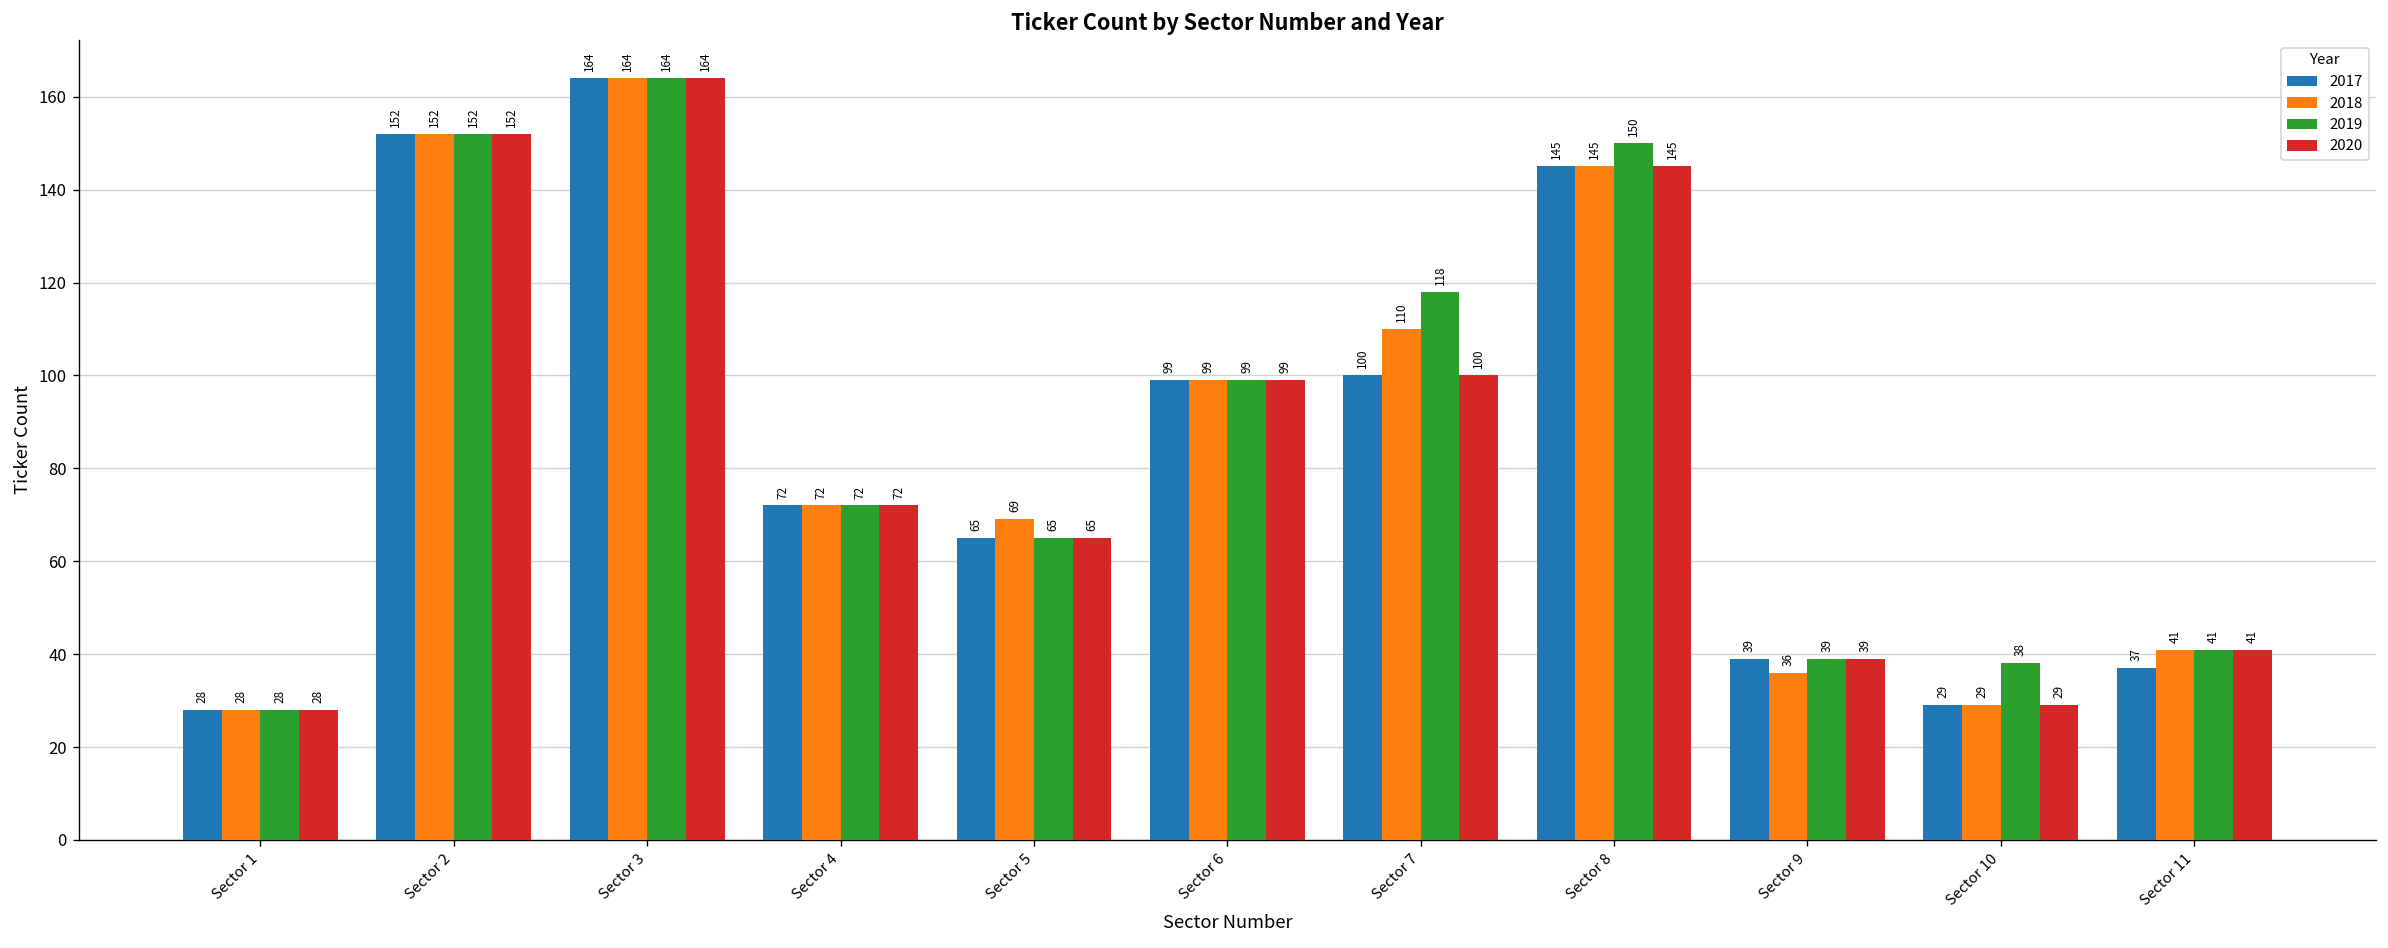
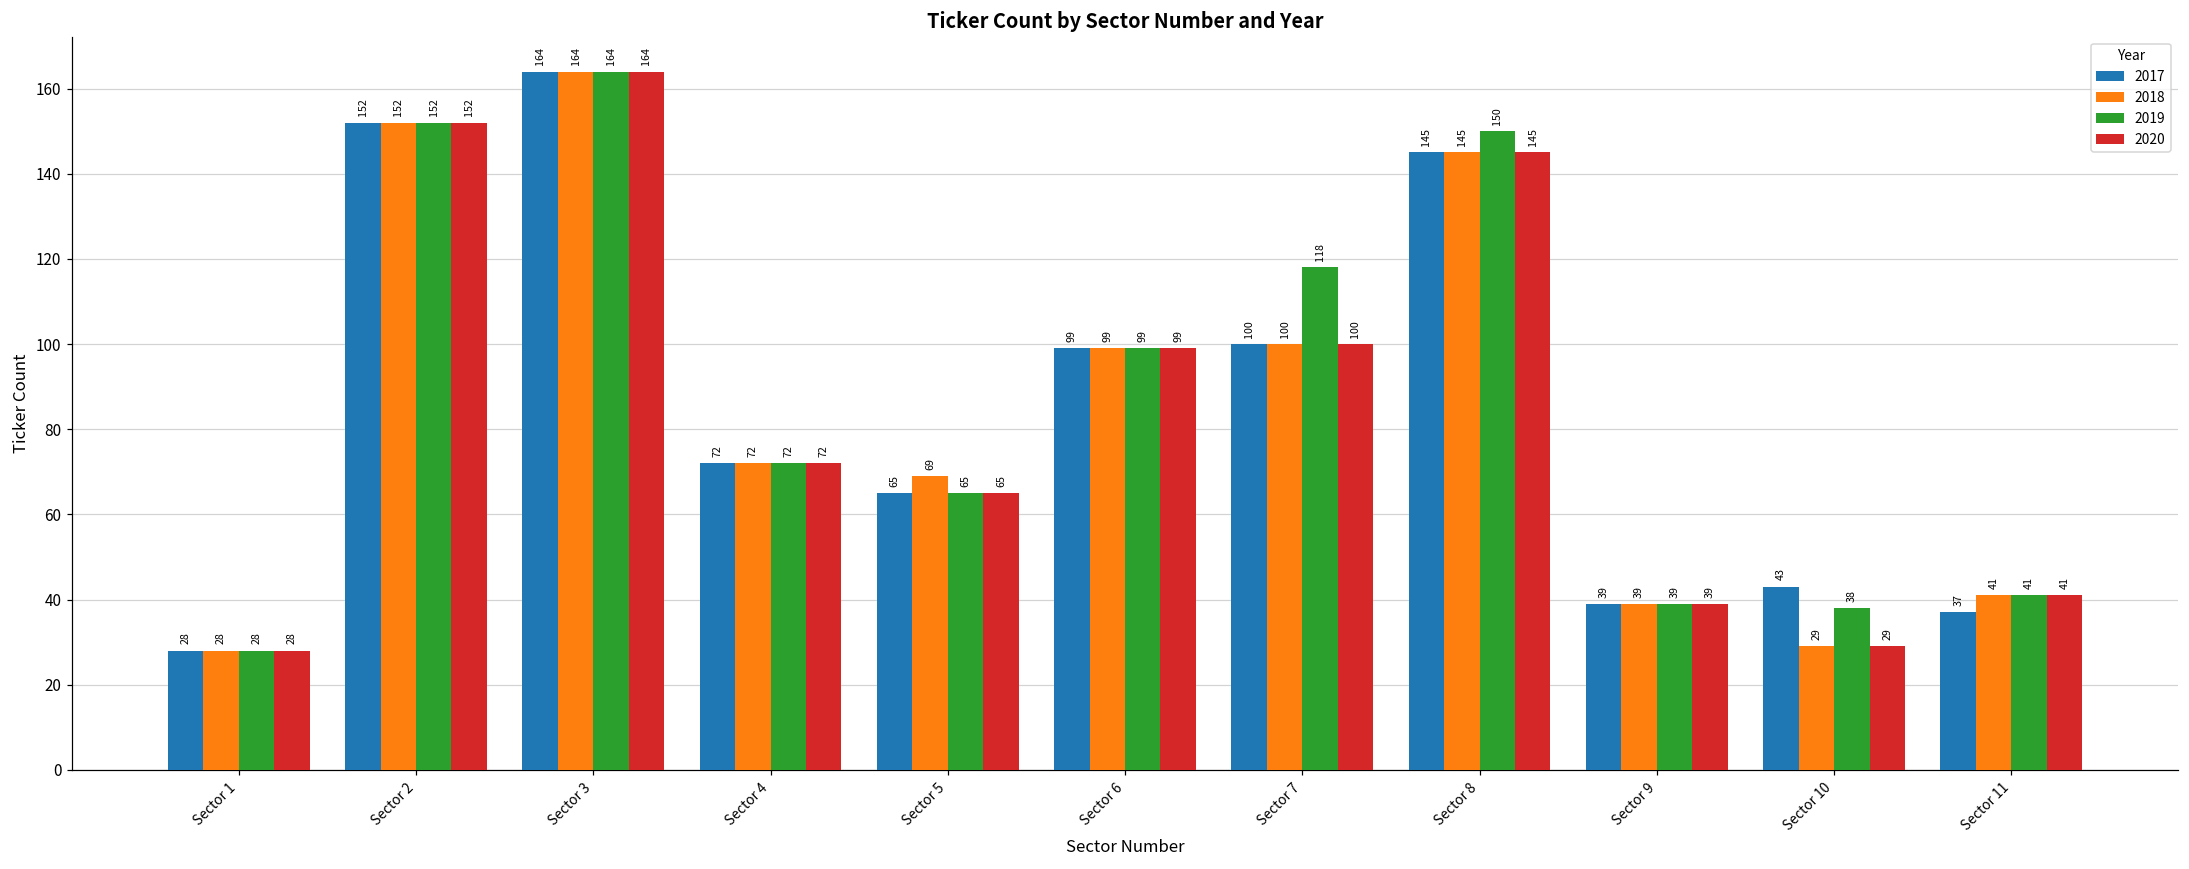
2018, Sector 7: 110 -> 100
2018, Sector 9: 36 -> 39
2017, Sector 10: 29 -> 43
